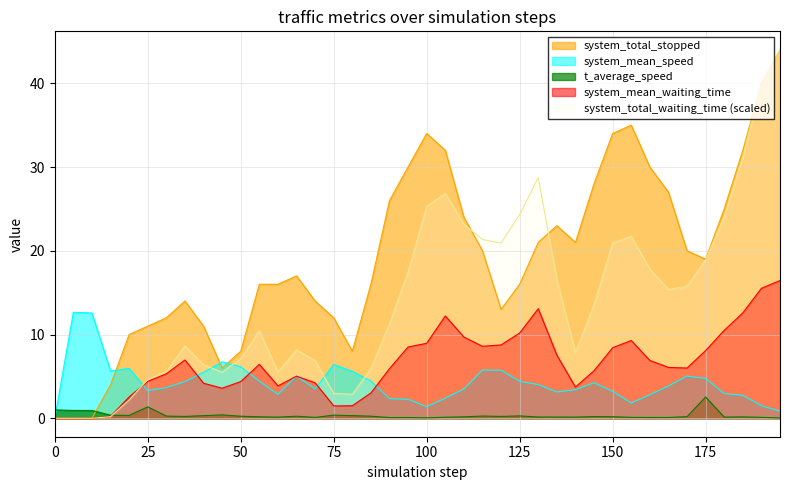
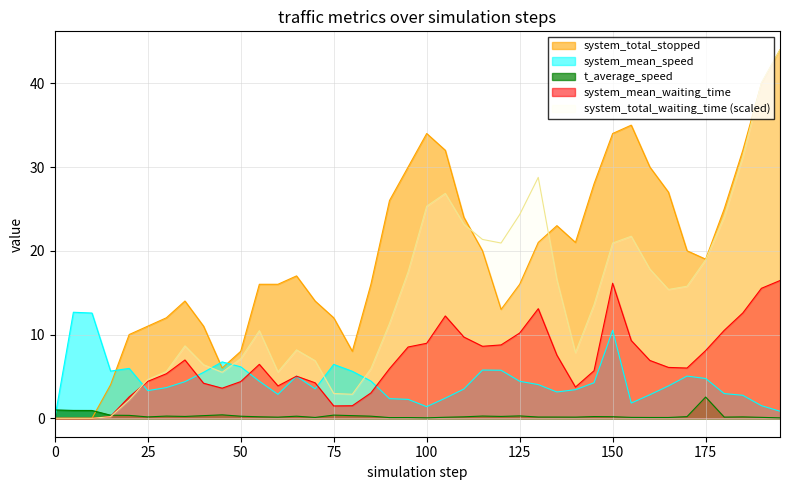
t_average_speed, 25: 1 -> 0
system_mean_speed, 150: 3 -> 11
system_mean_waiting_time, 150: 8 -> 16
